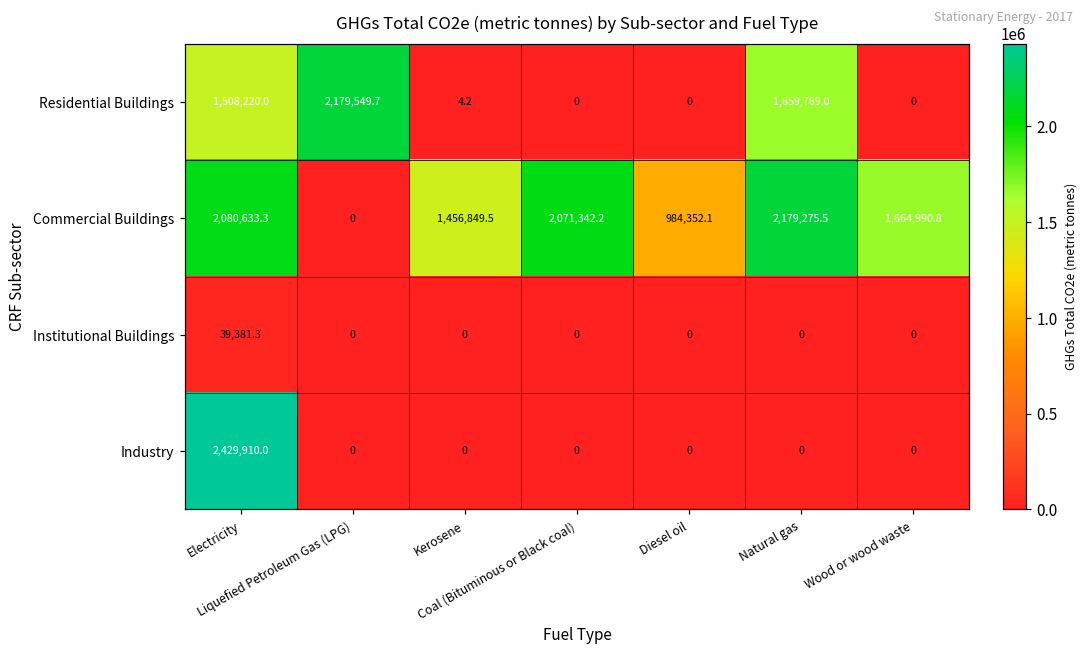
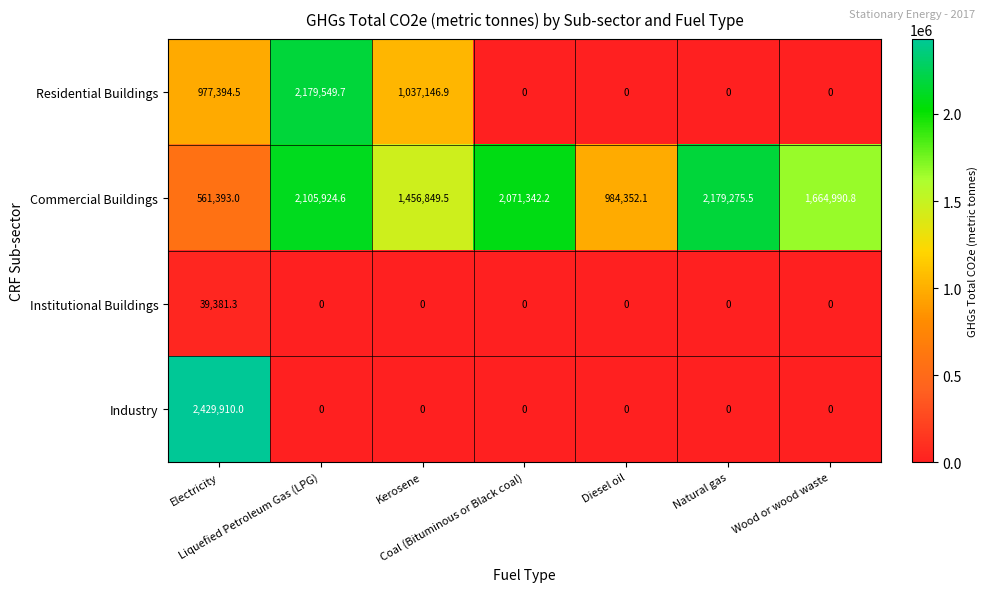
Residential Buildings, Electricity: 1,508,220.0 -> 977,394.5
Residential Buildings, Kerosene: 4.2 -> 1,037,146.9
Residential Buildings, Natural gas: 1,659,769.0 -> 0
Commercial Buildings, Electricity: 2,080,633.3 -> 561,393.0
Commercial Buildings, Liquefied Petroleum Gas (LPG): 0 -> 2,105,924.6
